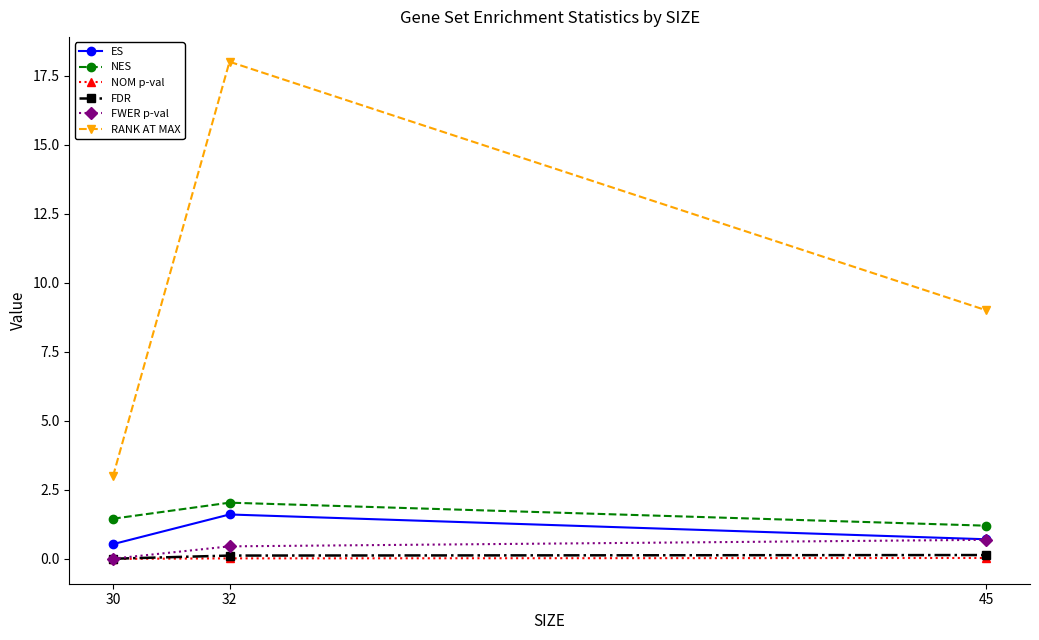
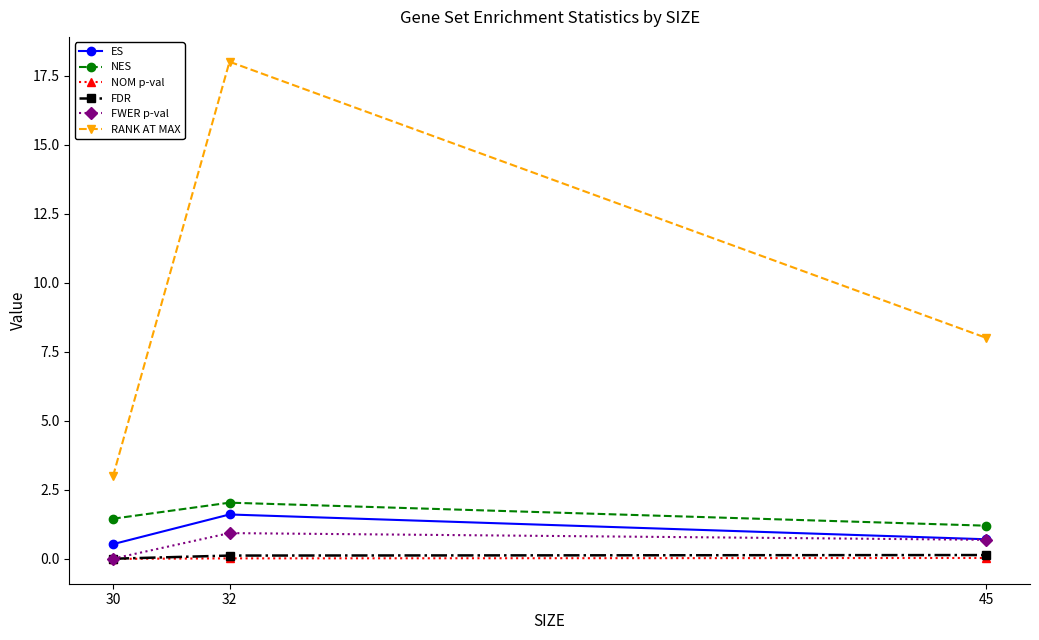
FWER p-val, 32: 0.5 -> 0.9
RANK AT MAX, 45: 9 -> 8
